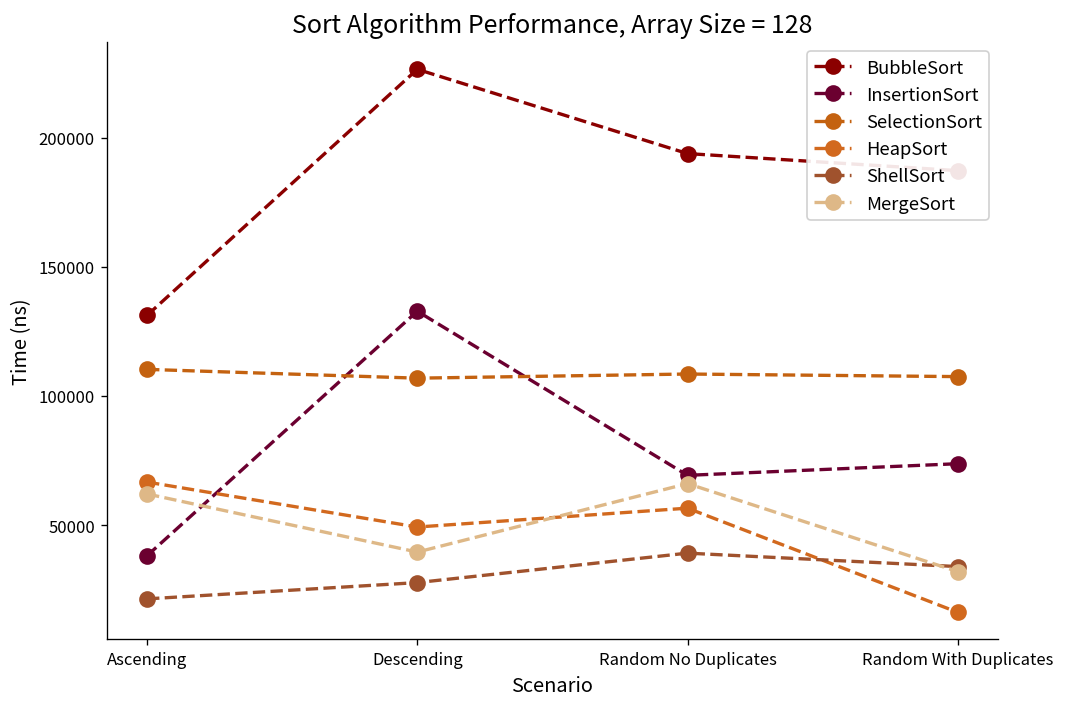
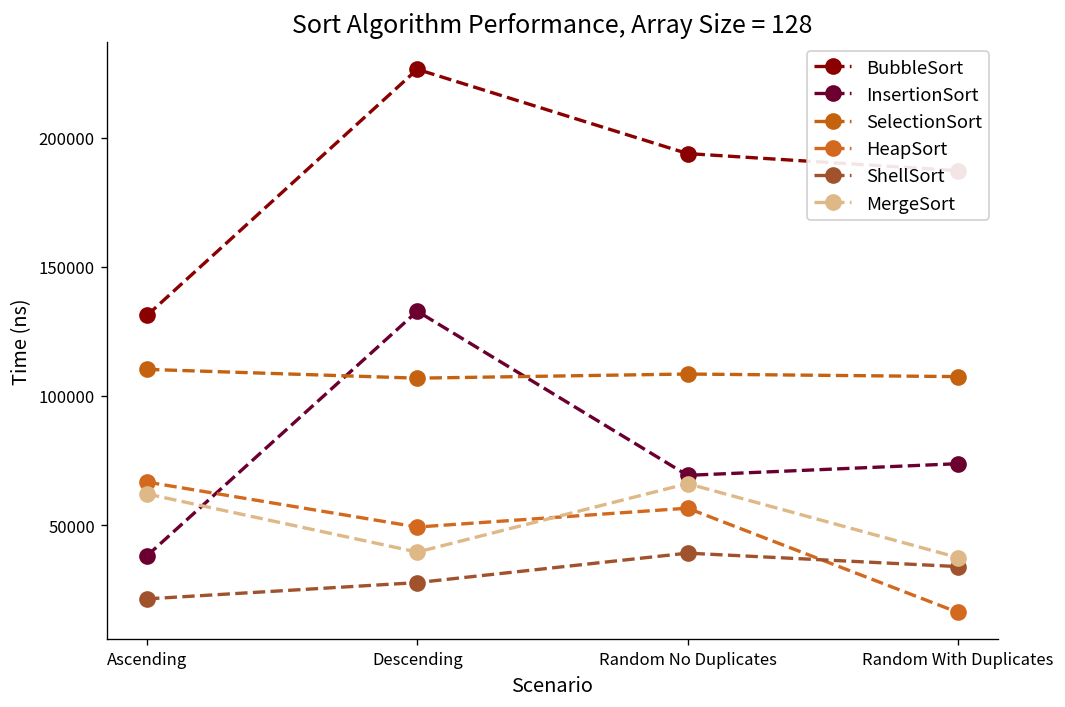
MergeSort, Random With Duplicates: 32000 -> 38000
